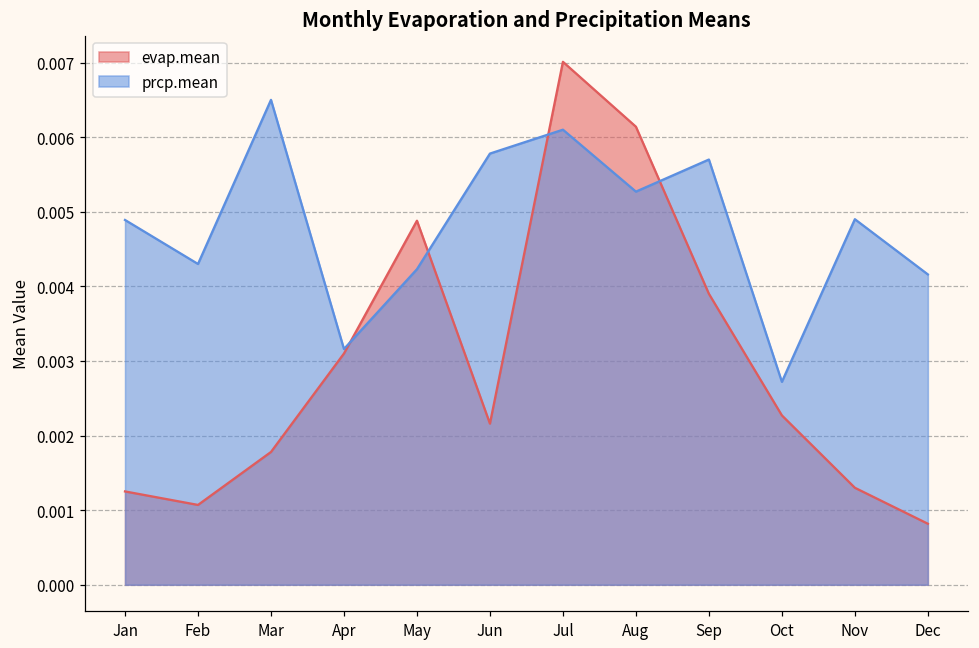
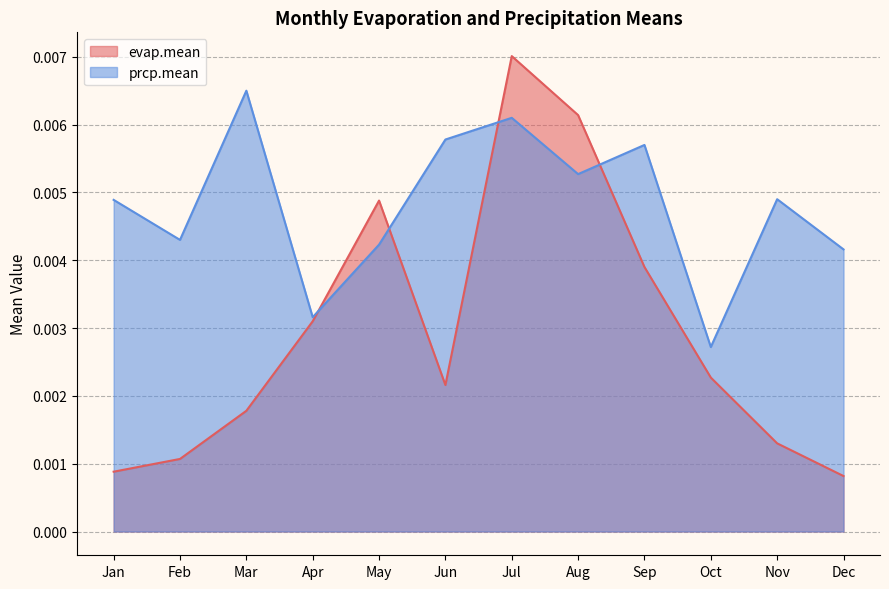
evap.mean, Jan: 0.0013 -> 0.0009
